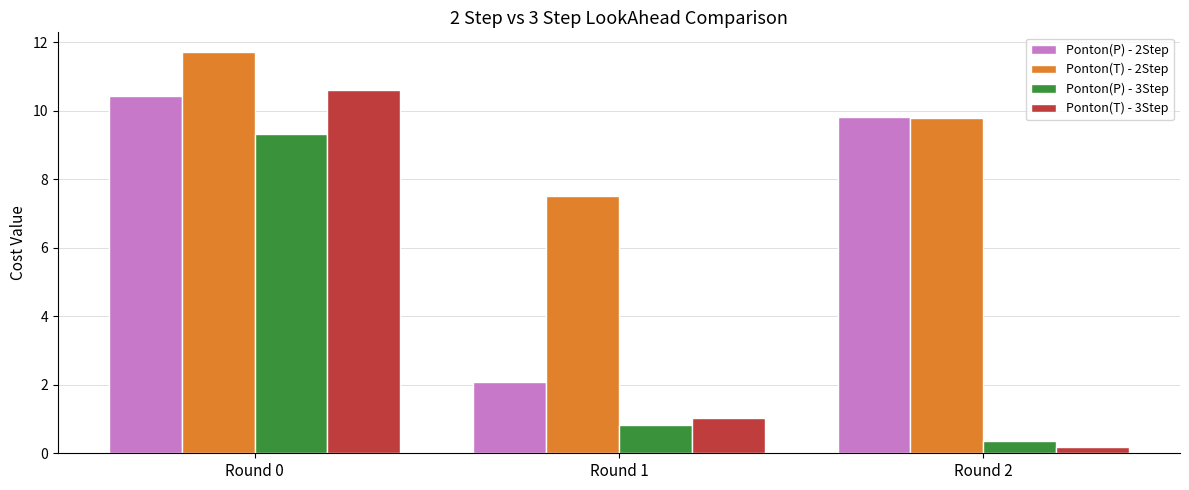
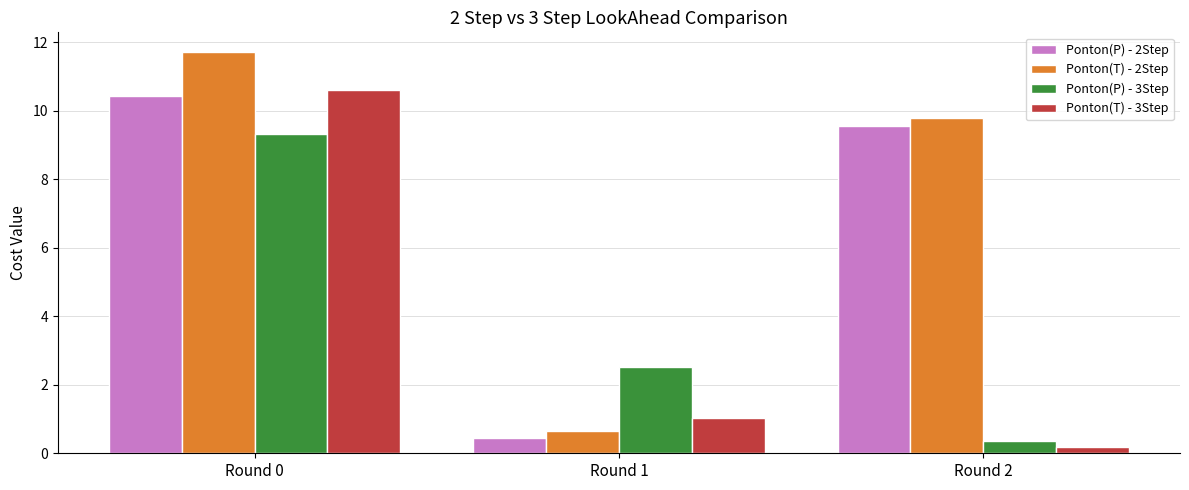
Ponton(P) - 2Step, Round 1: 2.1 -> 0.5
Ponton(T) - 2Step, Round 1: 7.5 -> 0.7
Ponton(P) - 3Step, Round 1: 0.8 -> 2.5
Ponton(P) - 2Step, Round 2: 9.8 -> 9.6
